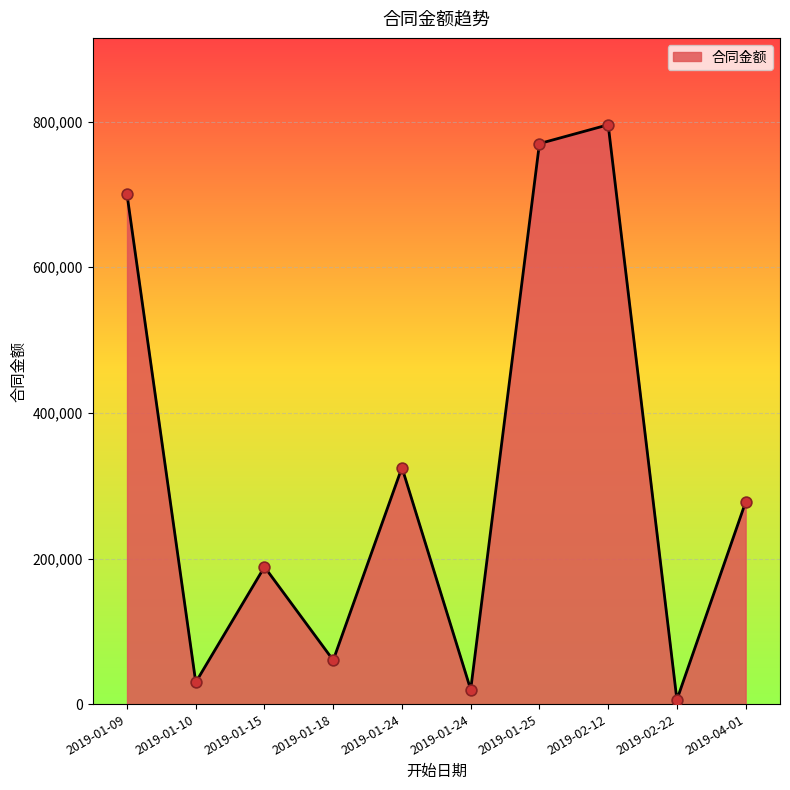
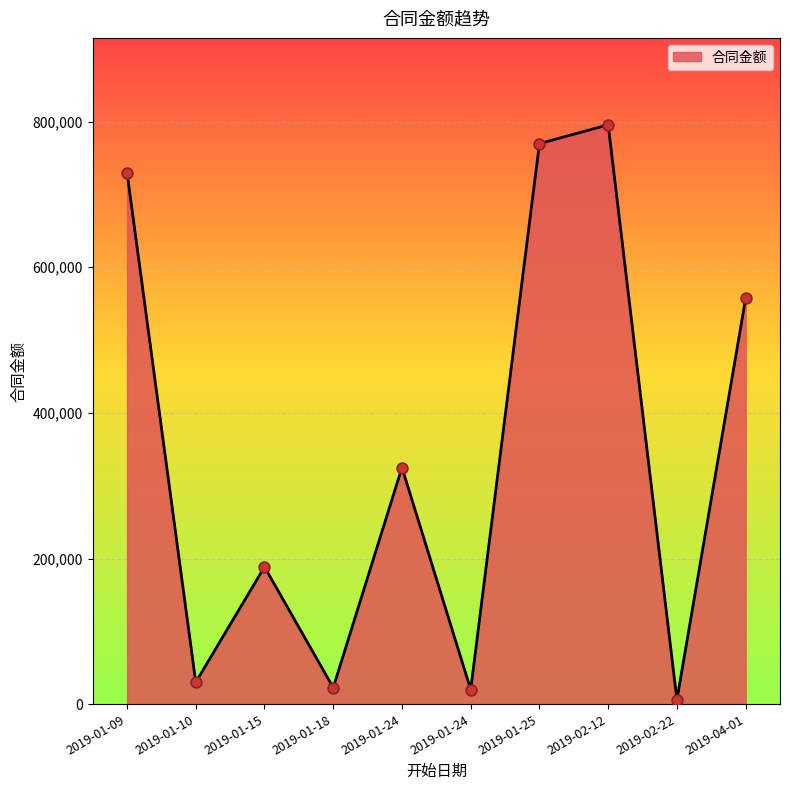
2019-01-09: 700,000 -> 730,000
2019-01-18: 60,000 -> 20,000
2019-04-01: 280,000 -> 560,000
